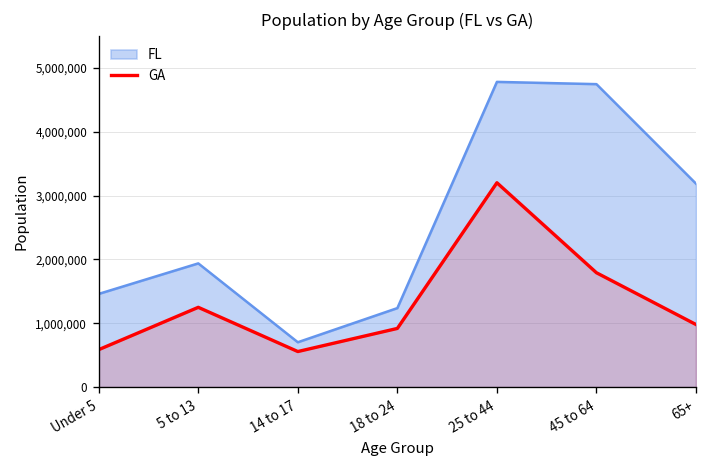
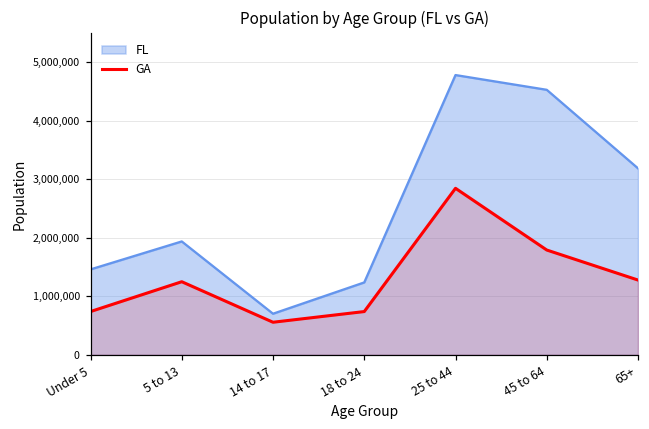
GA, Under 5: 600,000 -> 700,000
GA, 18 to 24: 900,000 -> 700,000
GA, 25 to 44: 3,200,000 -> 2,800,000
FL, 45 to 64: 4,700,000 -> 4,500,000
GA, 65+: 1,000,000 -> 1,300,000
